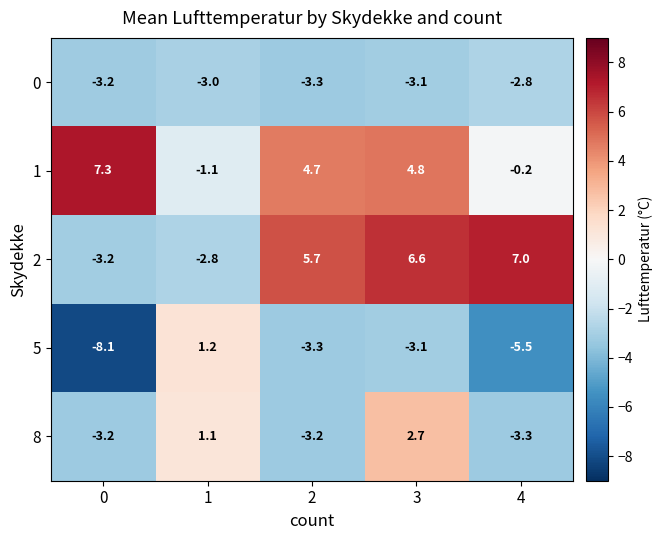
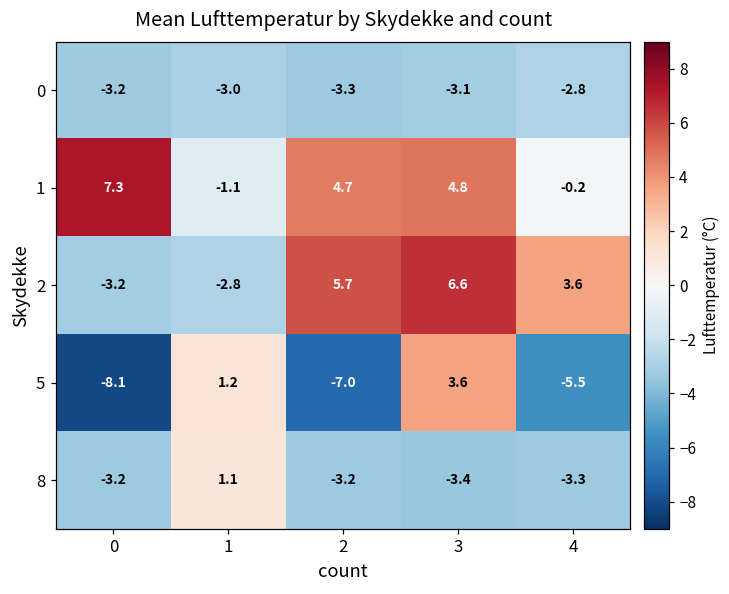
2, 4: 7.0 -> 3.6
5, 2: -3.3 -> -7.0
5, 3: -3.1 -> 3.6
8, 3: 2.7 -> -3.4
